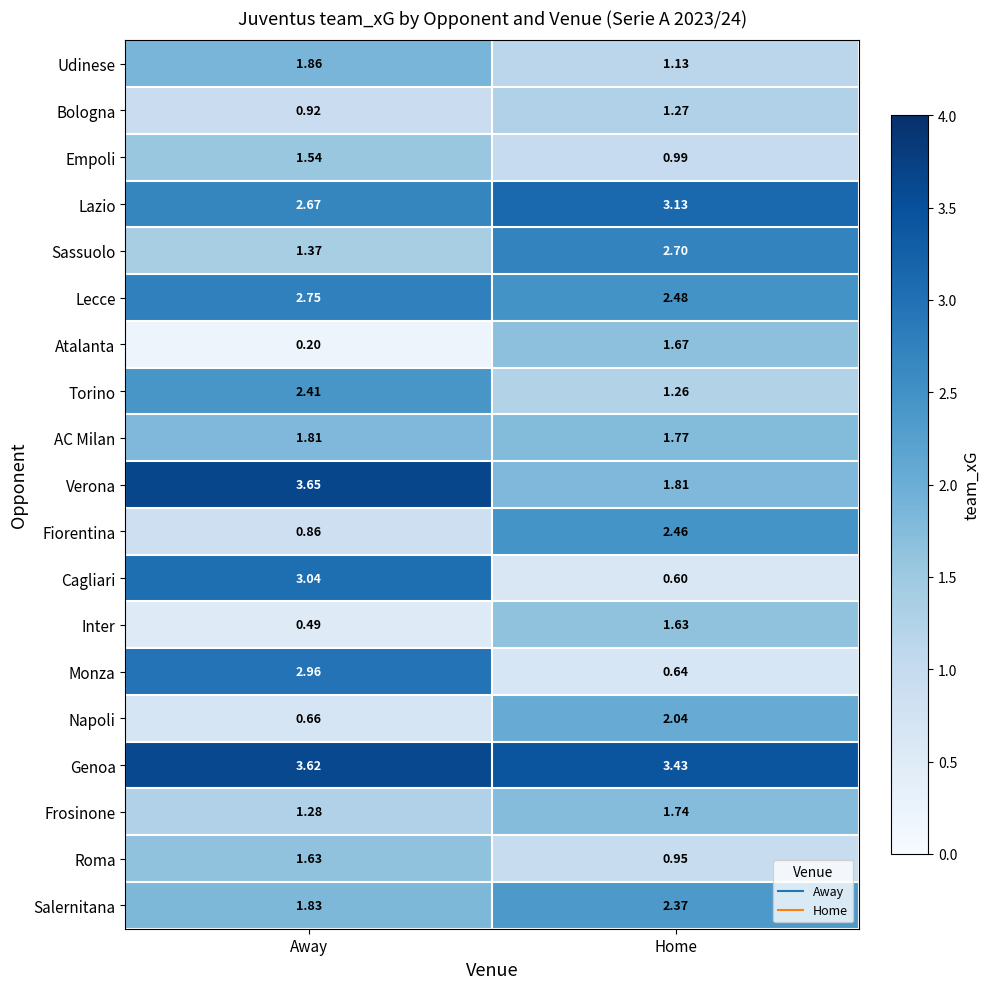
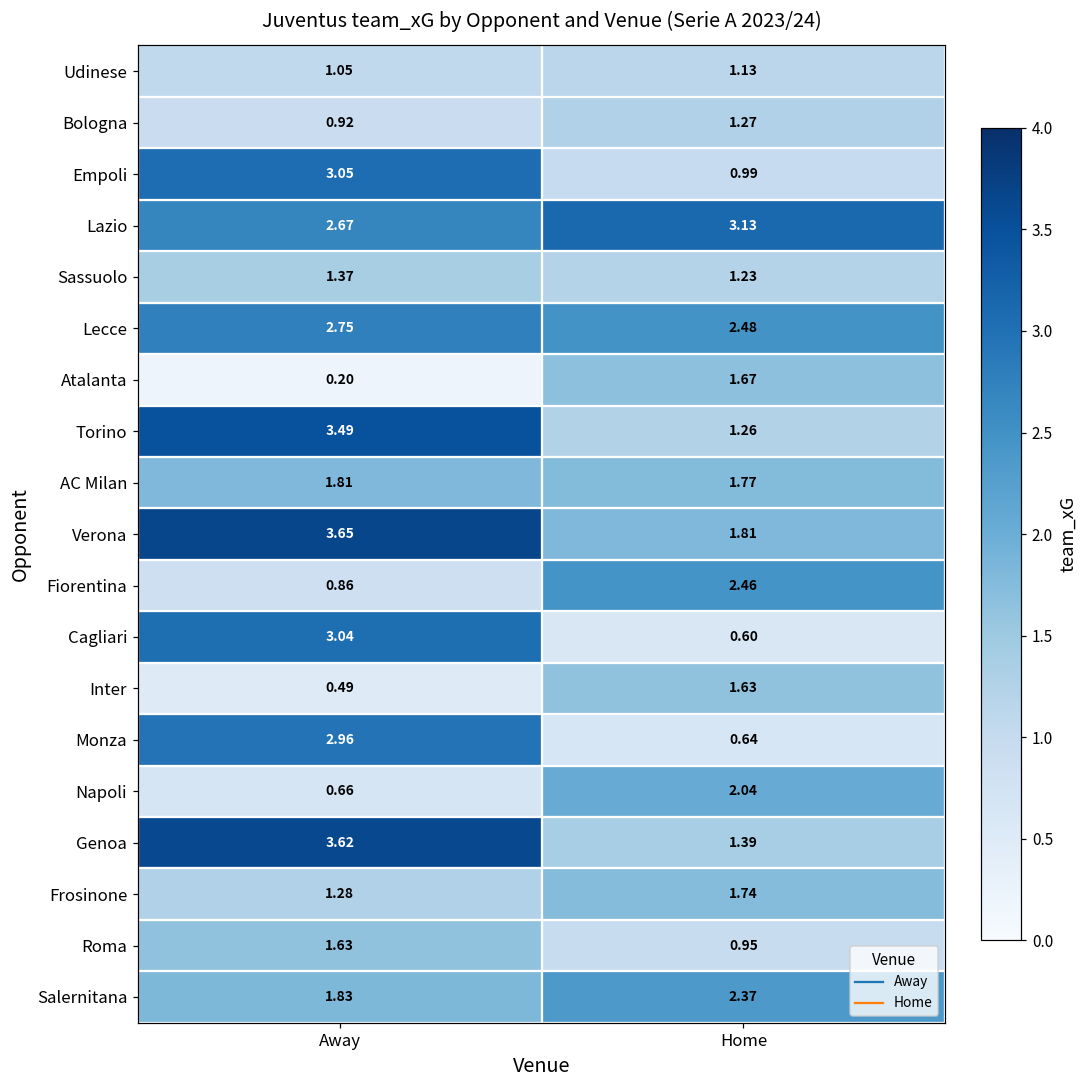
Udinese, Away: 1.86 -> 1.05
Empoli, Away: 1.54 -> 3.05
Sassuolo, Home: 2.70 -> 1.23
Torino, Away: 2.41 -> 3.49
Genoa, Home: 3.43 -> 1.39
